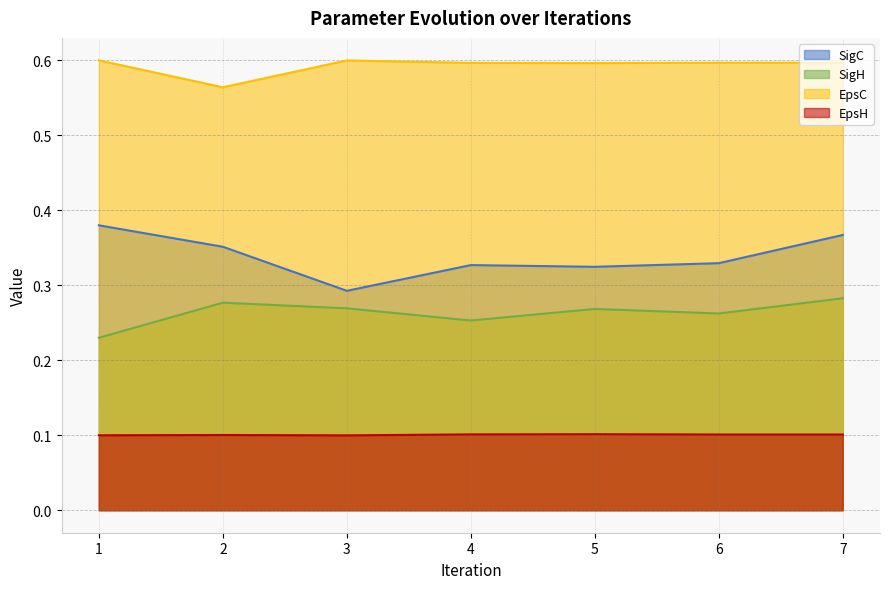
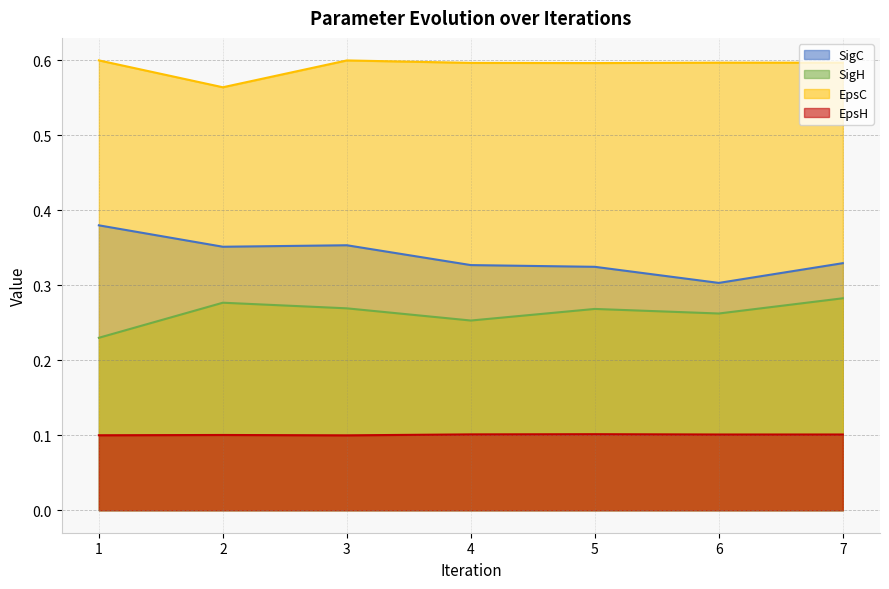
SigC, 3: 0.29 -> 0.35
SigC, 6: 0.33 -> 0.30
SigC, 7: 0.37 -> 0.33
